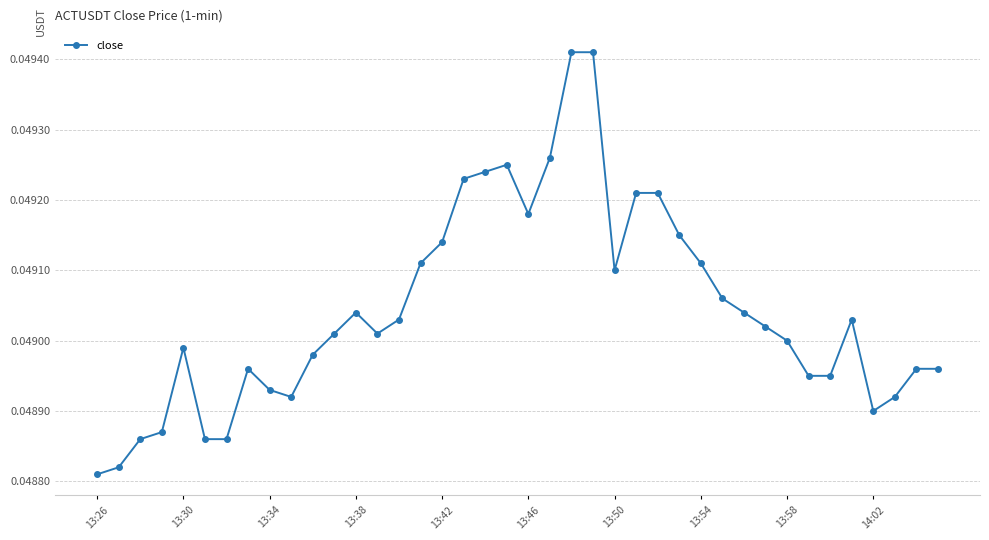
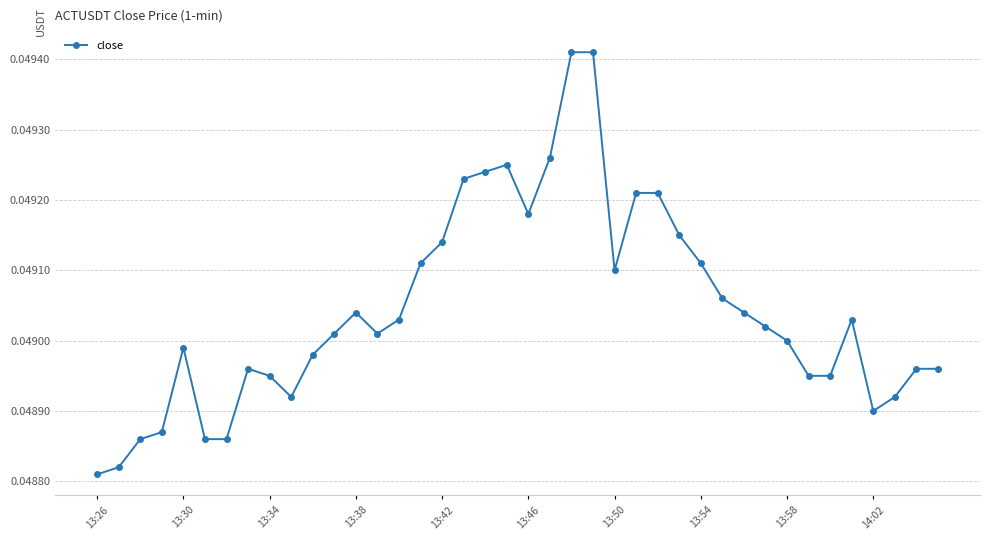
13:34: 0.04893 -> 0.04895
